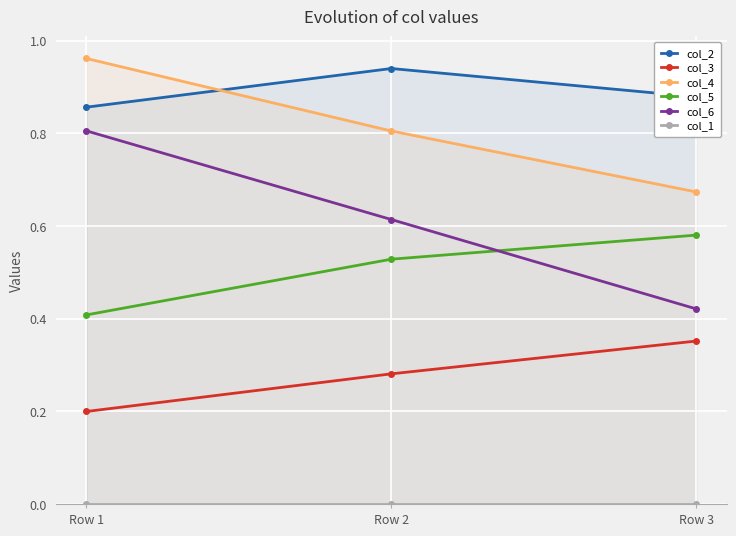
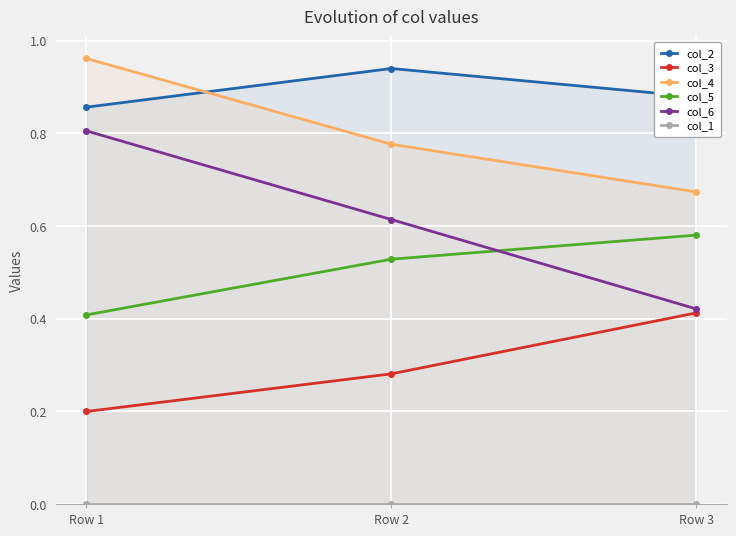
col_4, Row 2: 0.80 -> 0.78
col_3, Row 3: 0.35 -> 0.41
